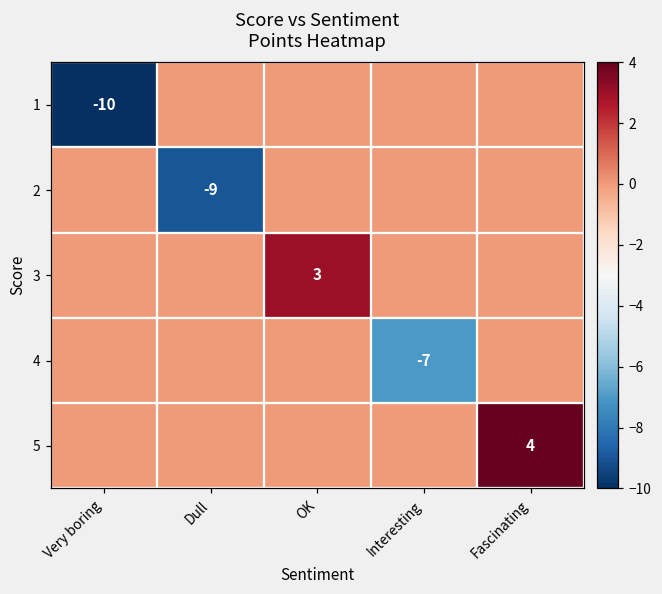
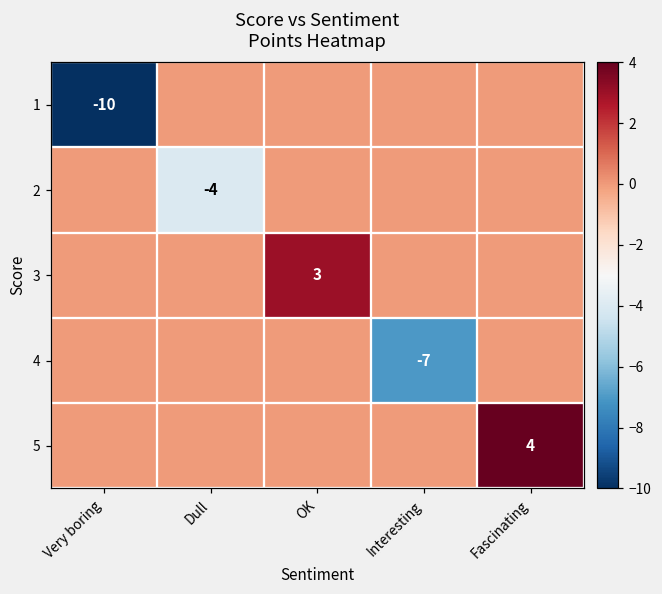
2, Dull: -9 -> -4
